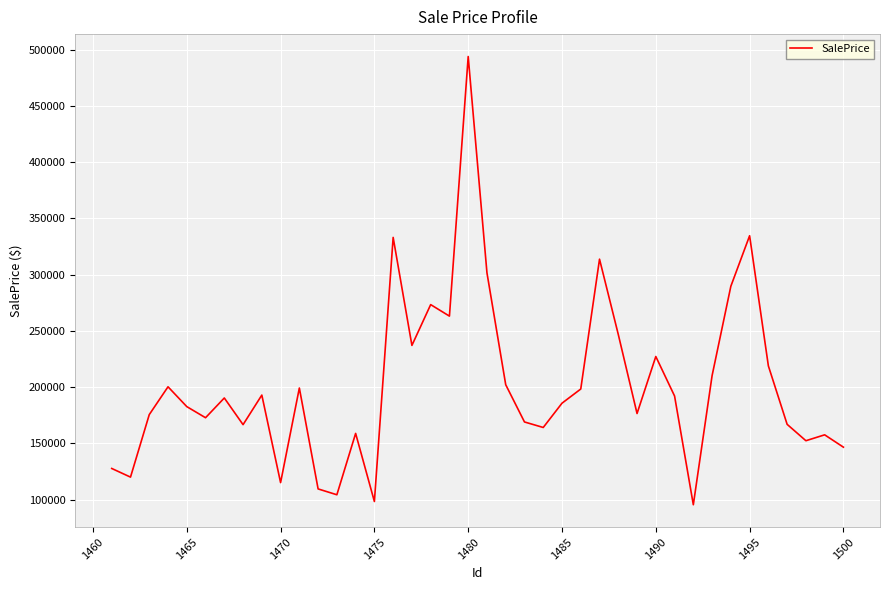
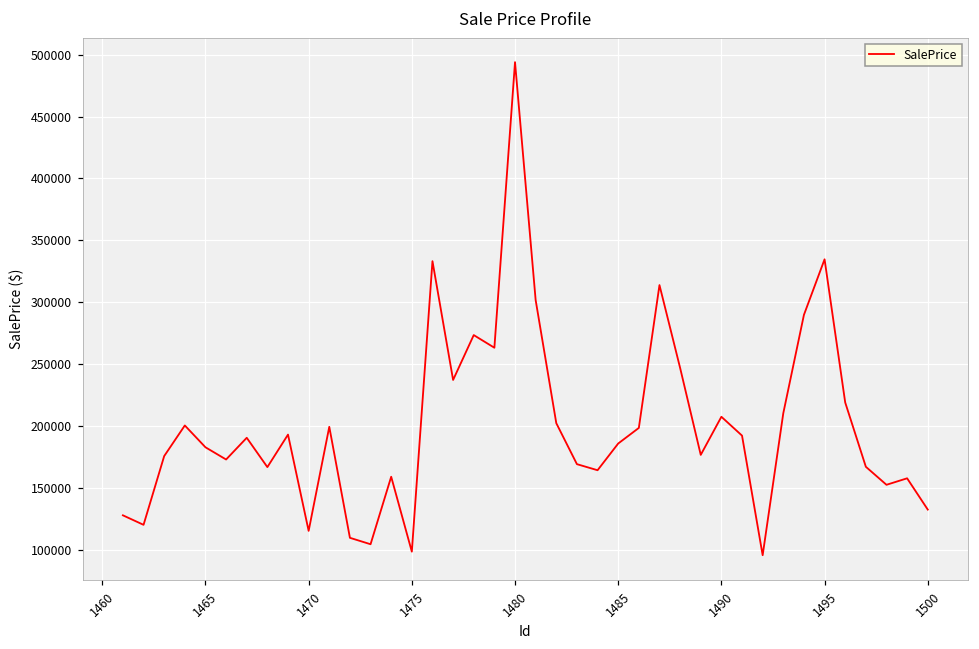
1490: 227000 -> 207000
1500: 147000 -> 132000
